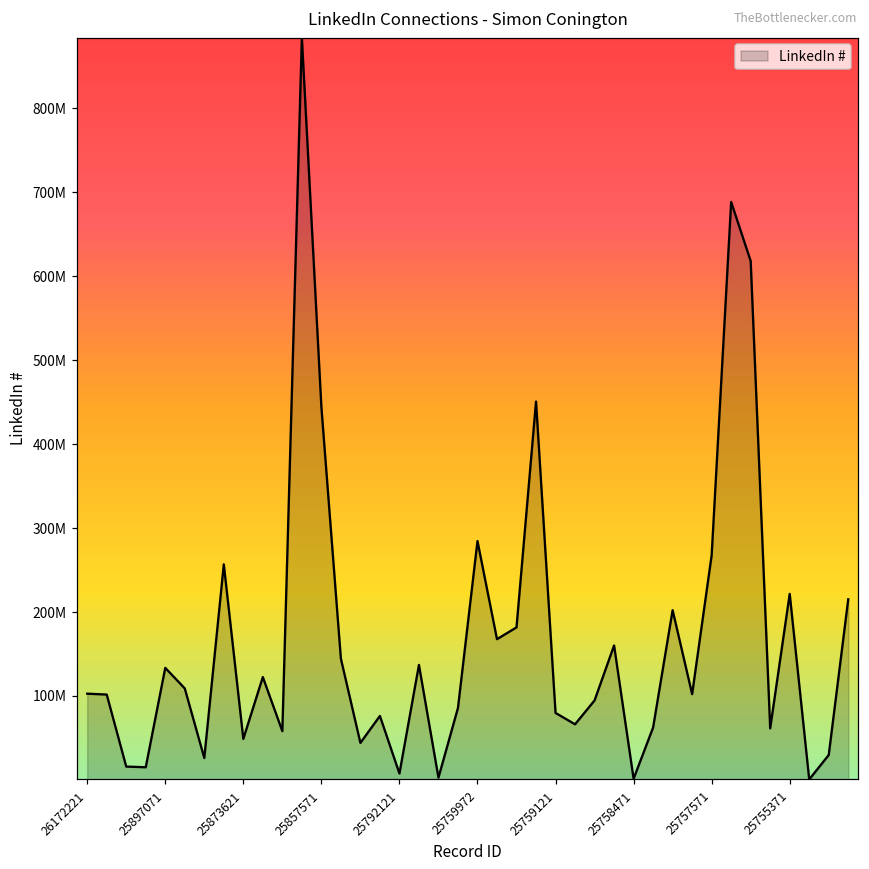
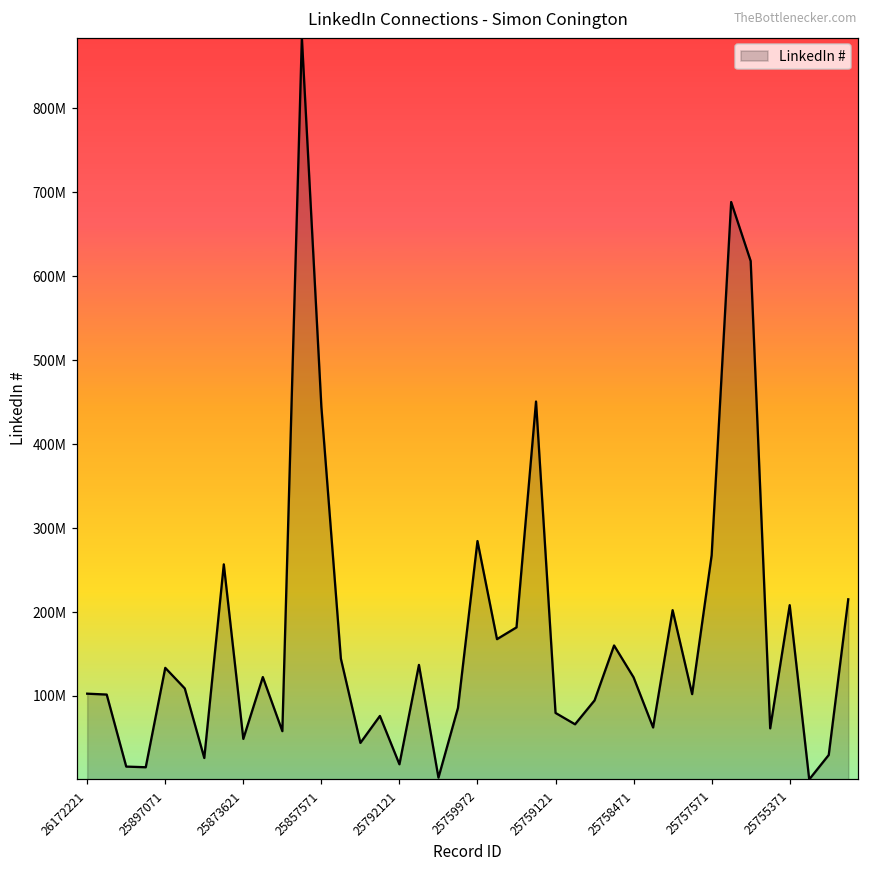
25792121: 10000000 -> 20000000
25758471: 0 -> 120000000
25755371: 220000000 -> 210000000
